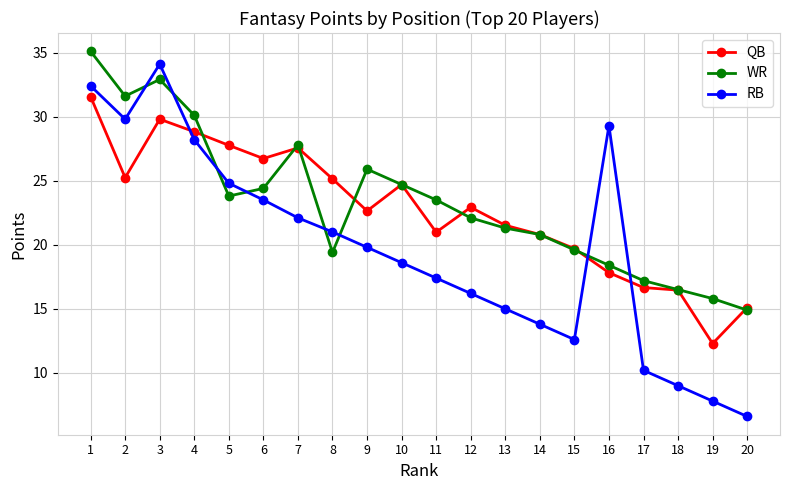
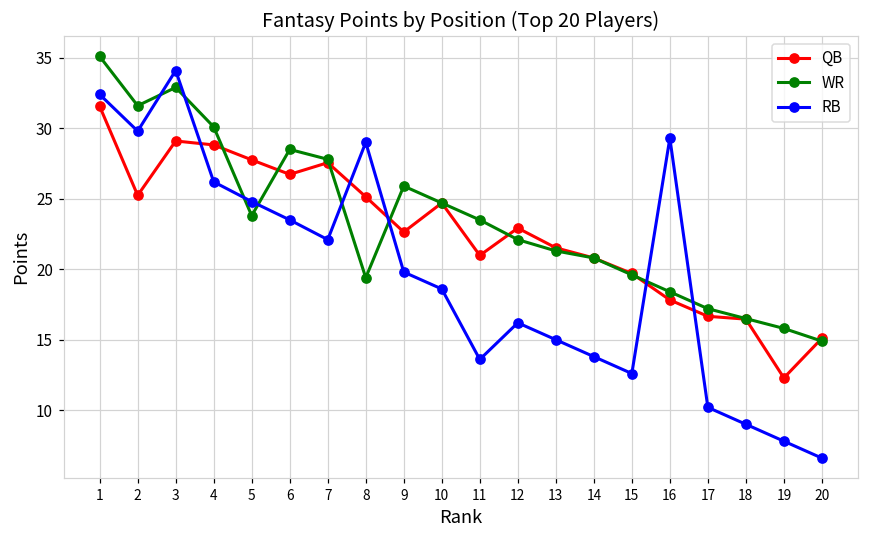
QB, 3: 29.8 -> 29.1
RB, 4: 28.2 -> 26.2
WR, 6: 24.4 -> 28.5
RB, 8: 21 -> 29
RB, 11: 17.4 -> 13.6
